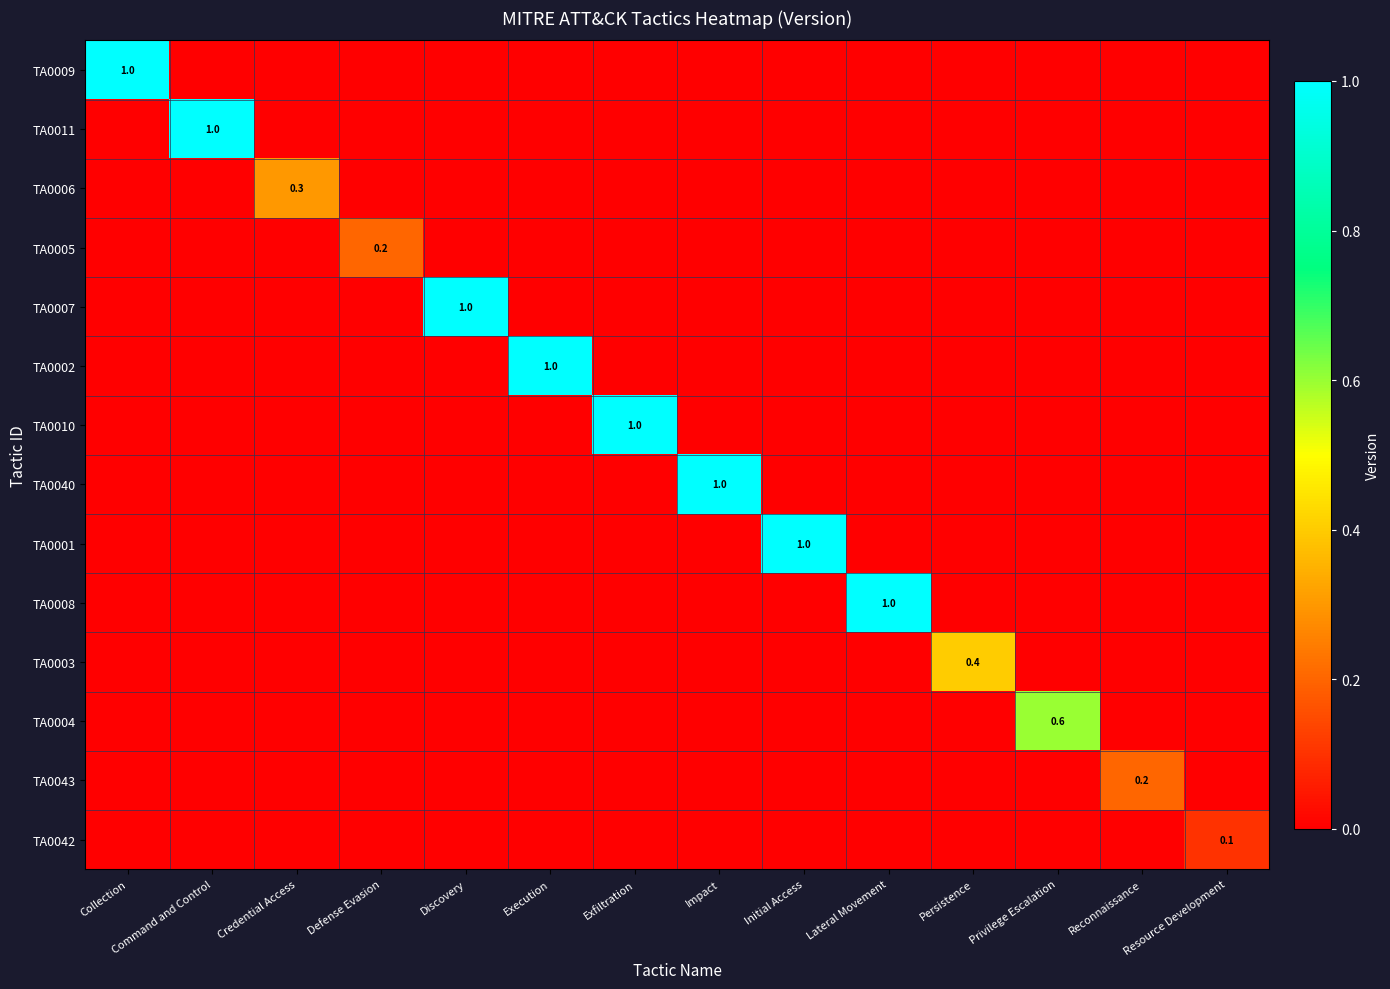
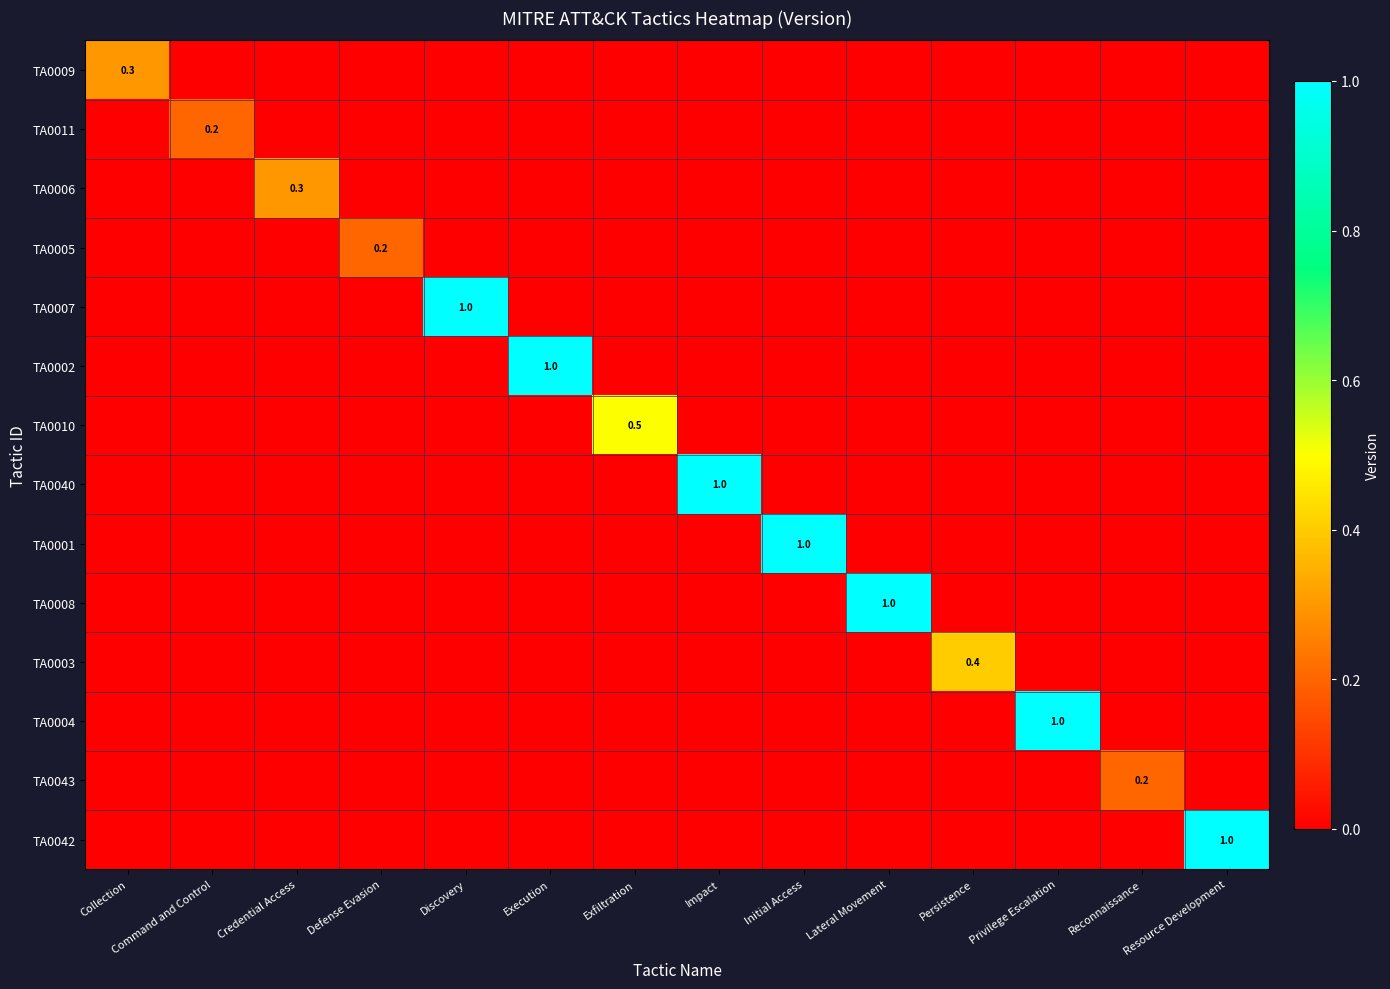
TA0009, Collection: 1.0 -> 0.3
TA0011, Command and Control: 1.0 -> 0.2
TA0010, Exfiltration: 1.0 -> 0.5
TA0004, Privilege Escalation: 0.6 -> 1.0
TA0042, Resource Development: 0.1 -> 1.0
